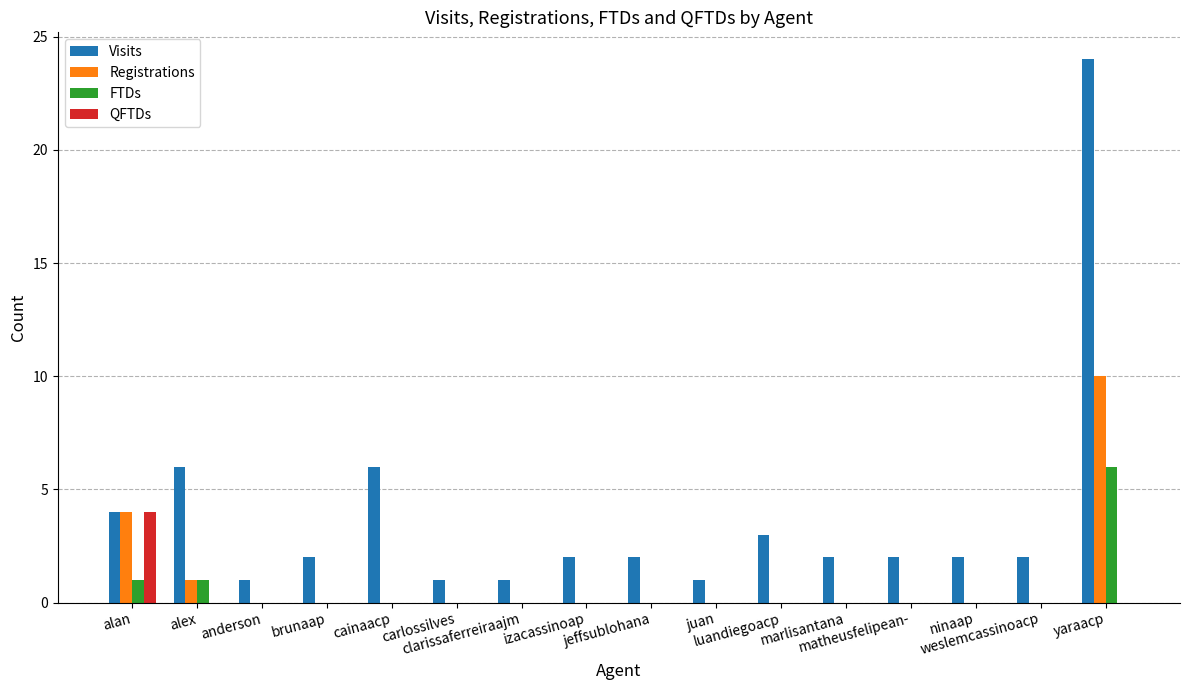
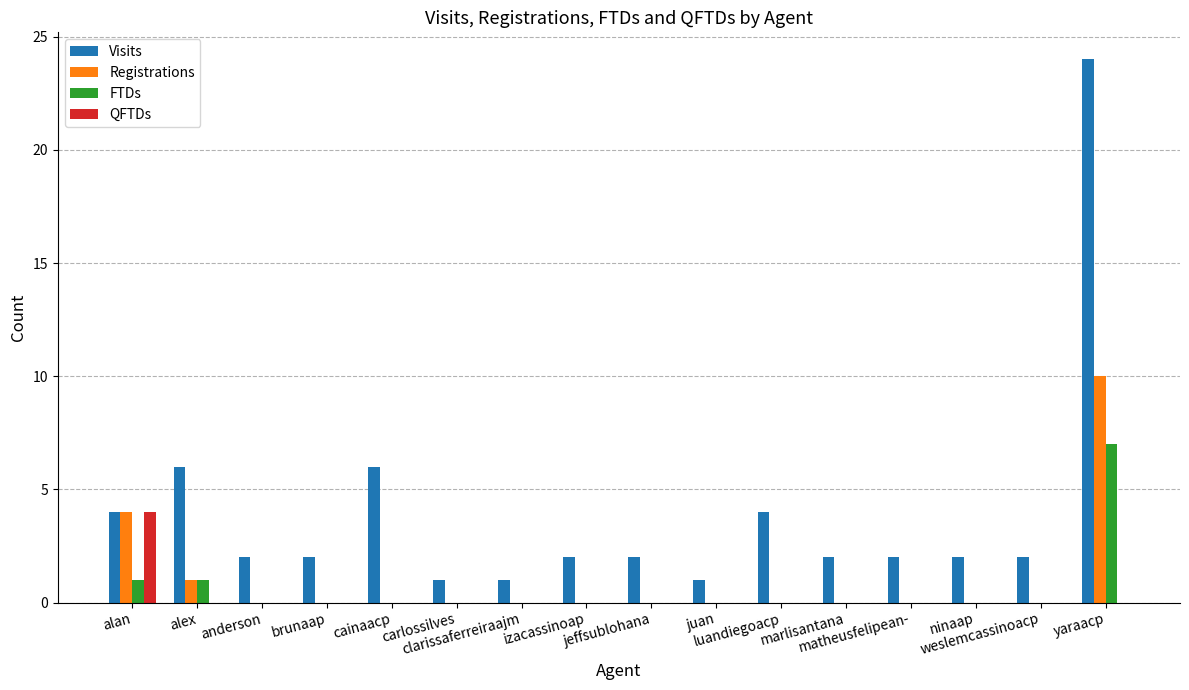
Visits, anderson: 1 -> 2
Visits, luandiegoacp: 3 -> 4
FTDs, yaraacp: 6 -> 7
